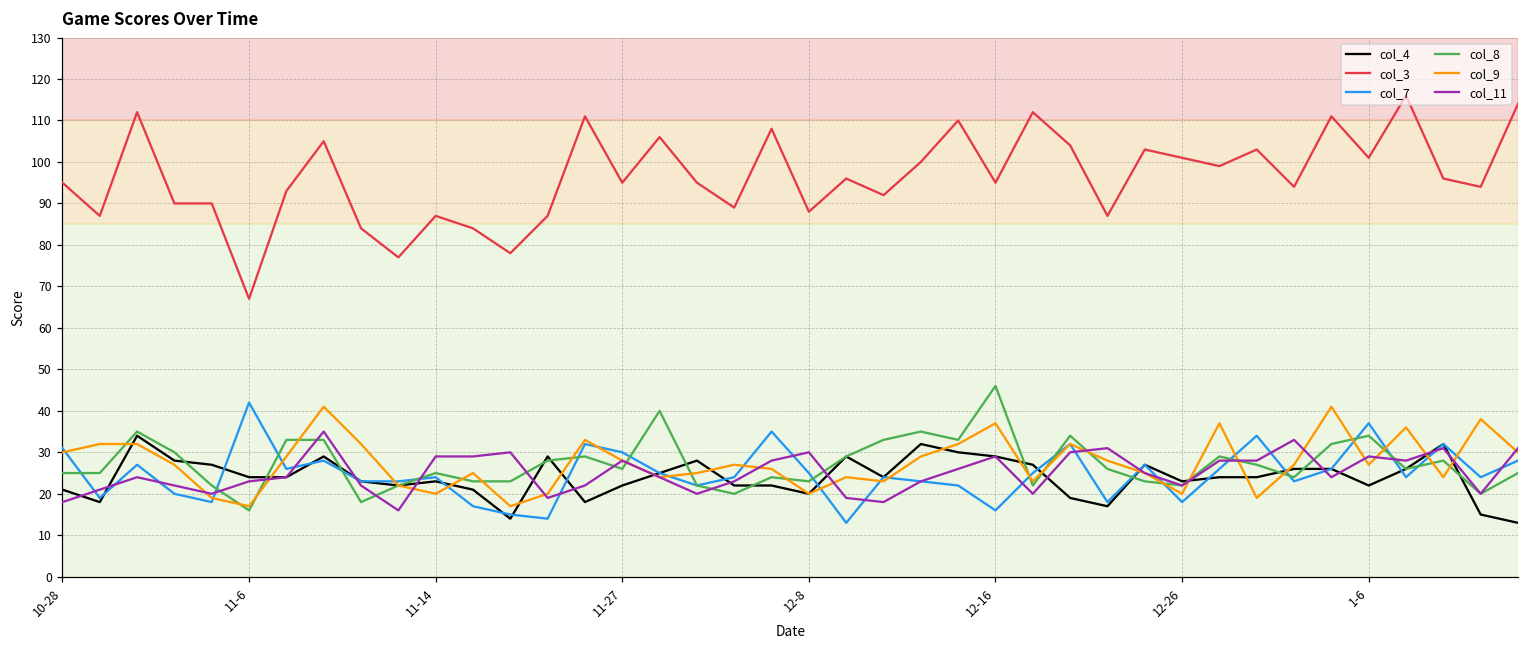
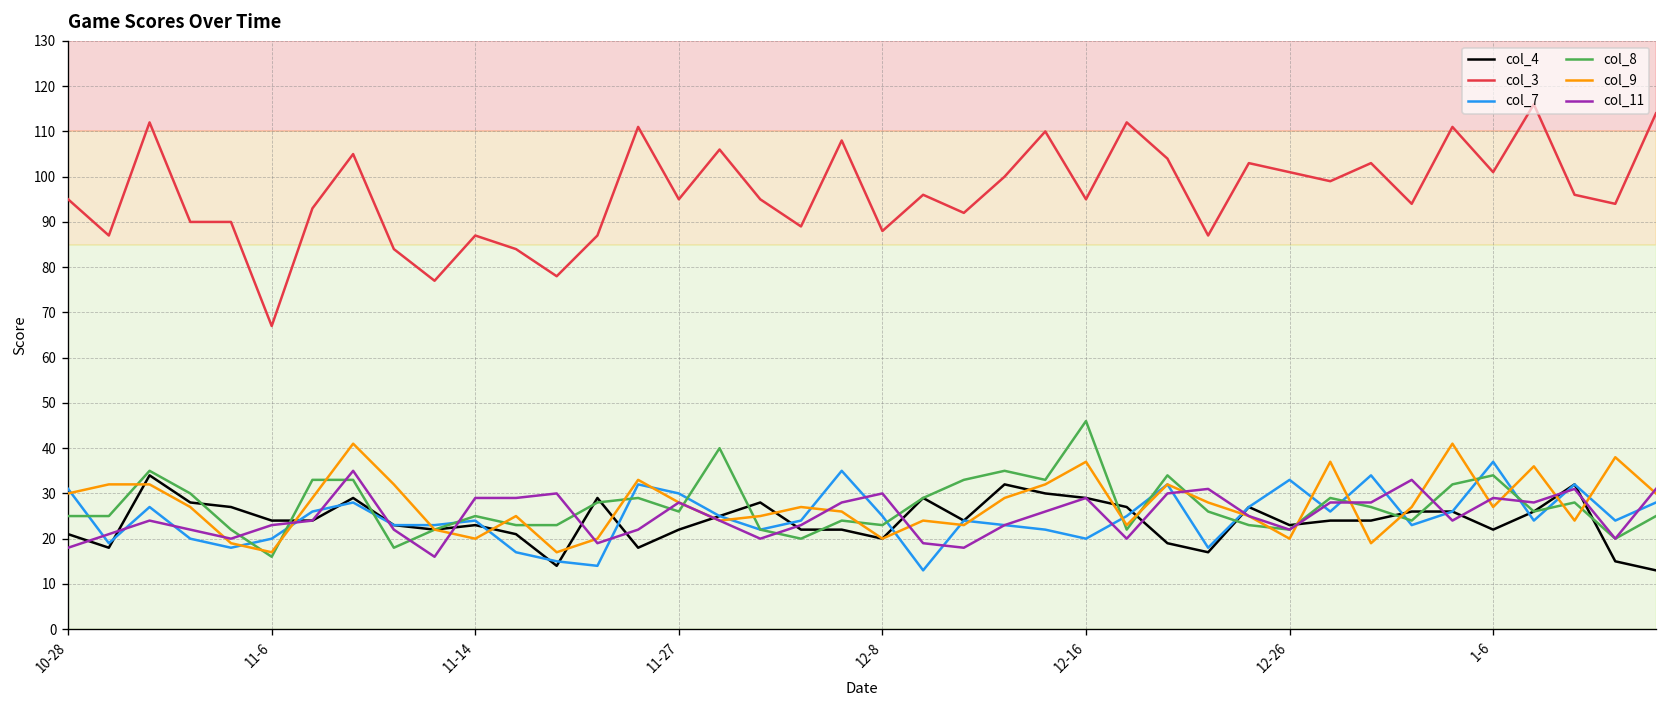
col_7, 11-6: 42 -> 20
col_7, 12-16: 16 -> 20
col_7, 12-26: 18 -> 33
